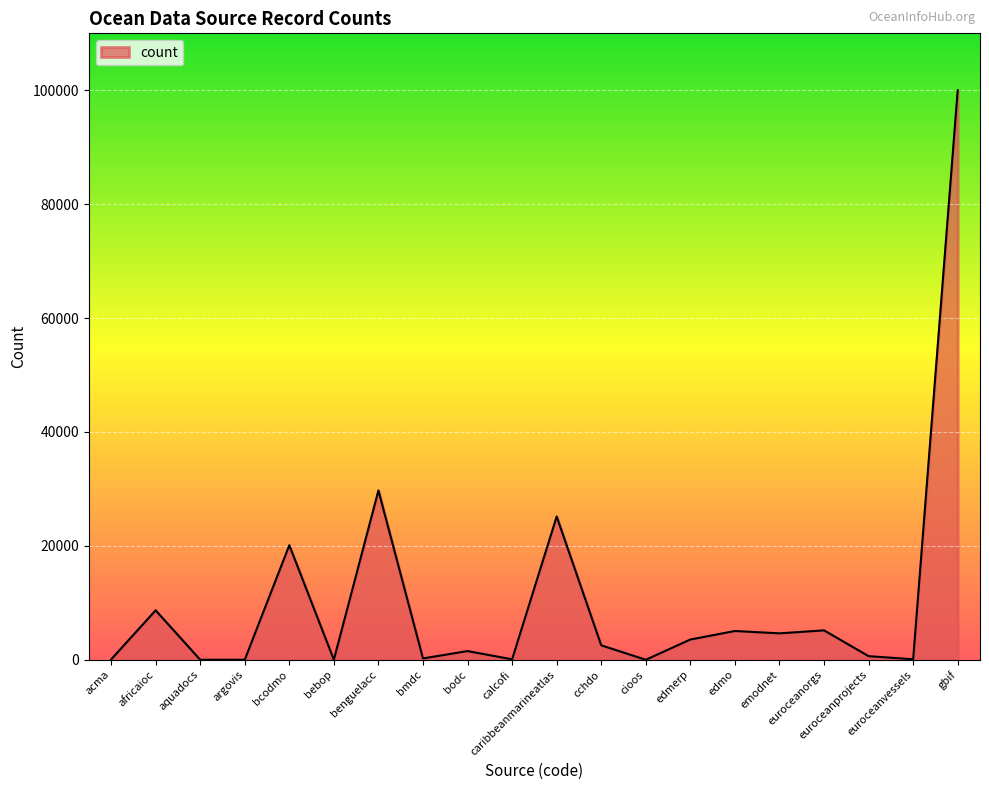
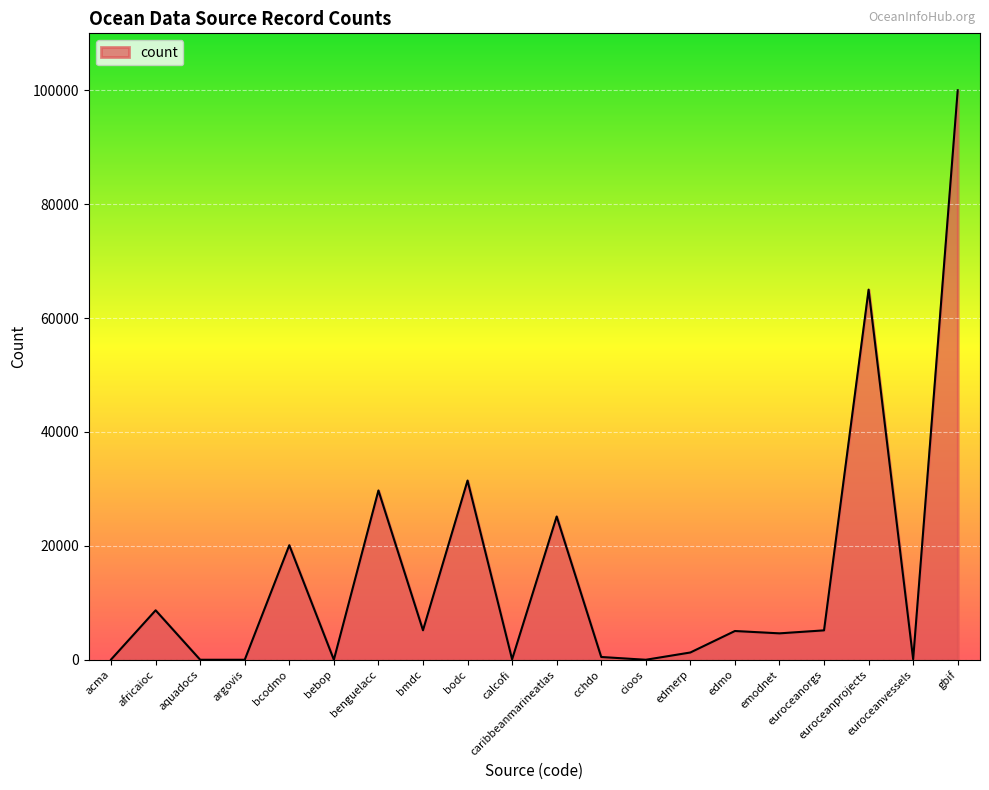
bmdc: 0 -> 5000
bodc: 2000 -> 31000
cchdo: 3000 -> 0
edmerp: 4000 -> 1000
euroceanprojects: 1000 -> 65000
